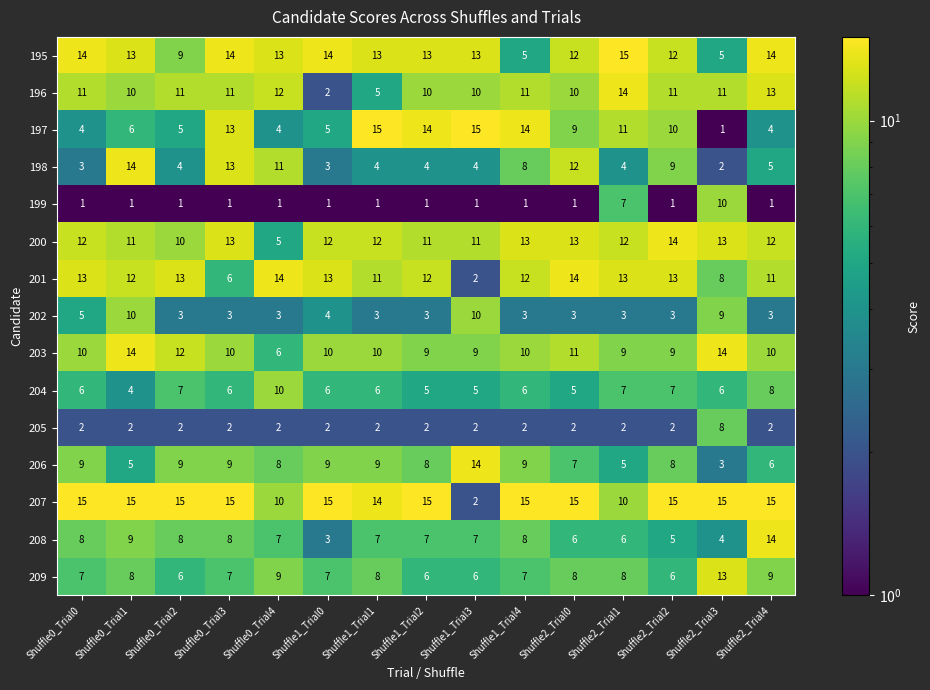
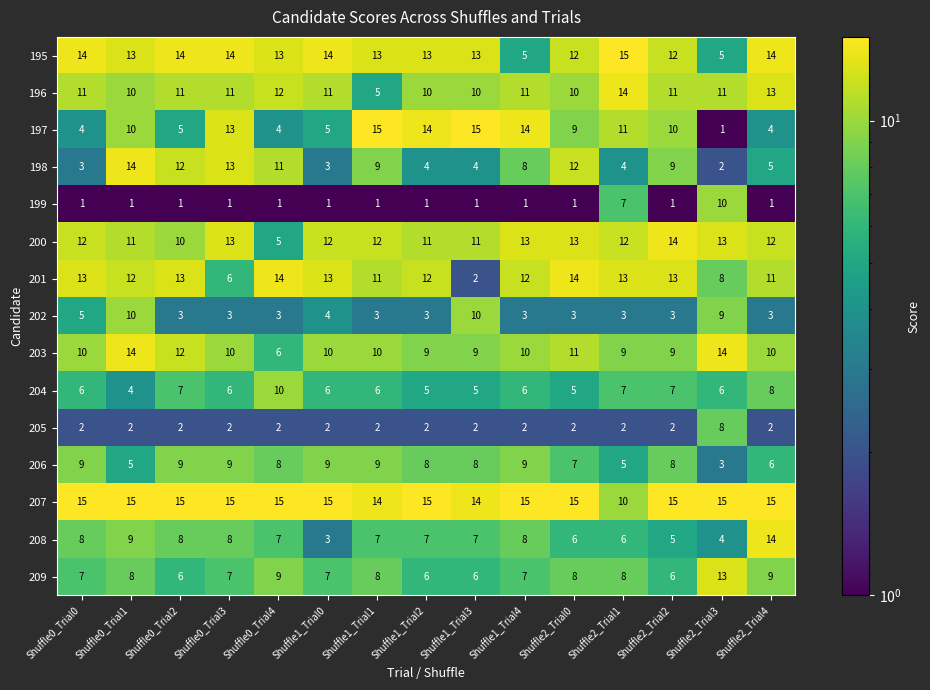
195, Shuffle0_Trial2: 9 -> 14
196, Shuffle1_Trial0: 2 -> 11
197, Shuffle0_Trial1: 6 -> 10
198, Shuffle0_Trial2: 4 -> 12
198, Shuffle1_Trial1: 4 -> 9
206, Shuffle1_Trial3: 14 -> 8
207, Shuffle0_Trial4: 10 -> 15
207, Shuffle1_Trial3: 2 -> 14
